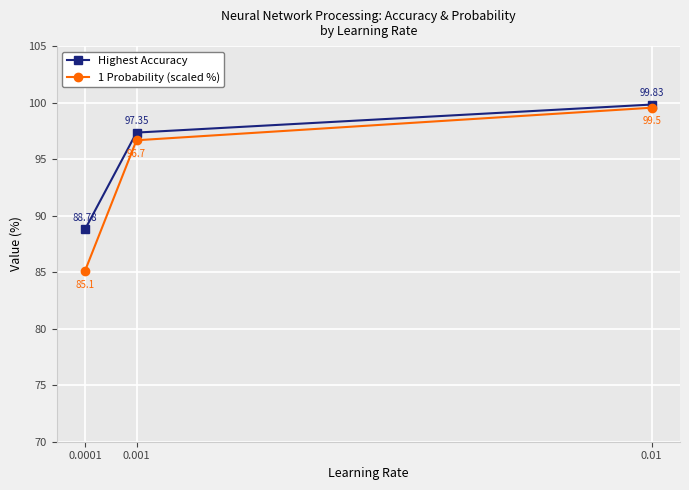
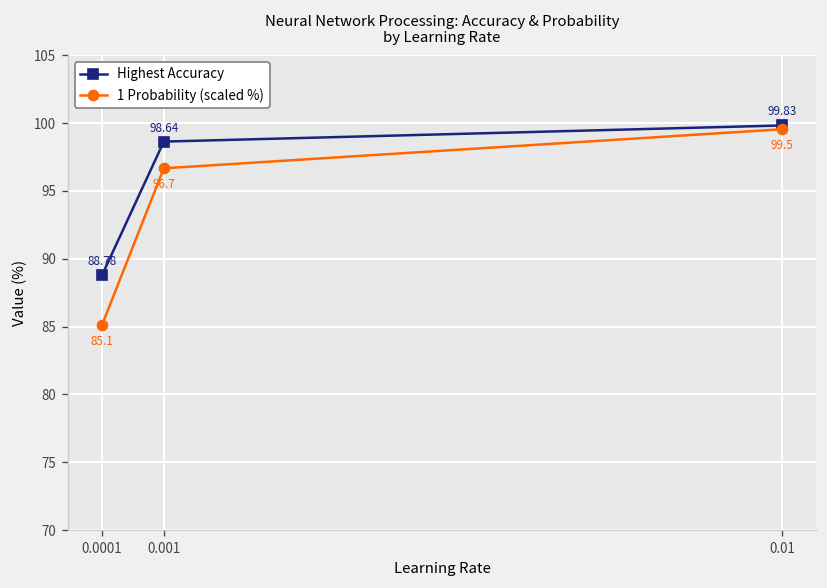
Highest Accuracy, 0.001: 97.35 -> 98.64
